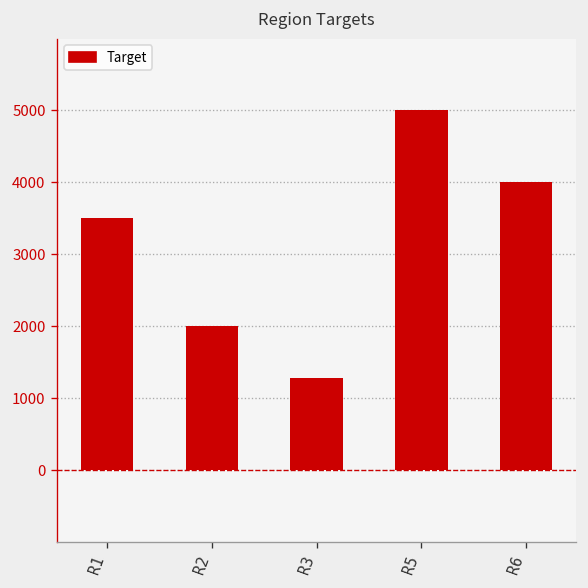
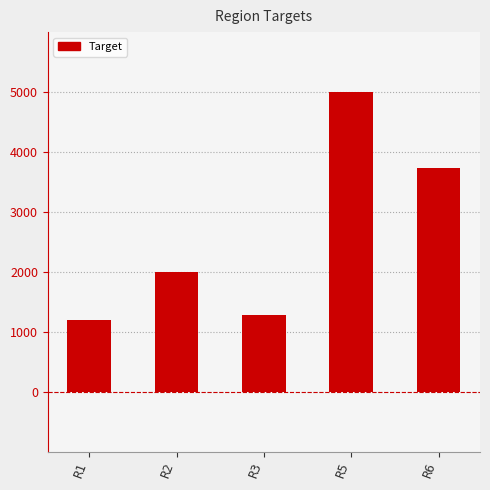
R1: 3500 -> 1200
R6: 4000 -> 3700
